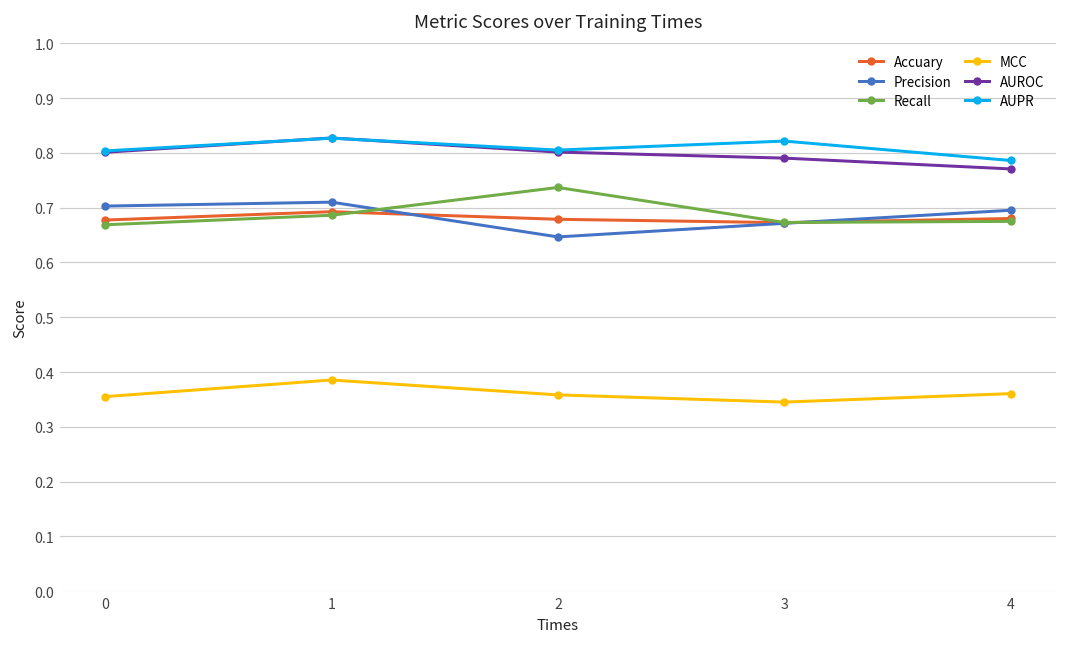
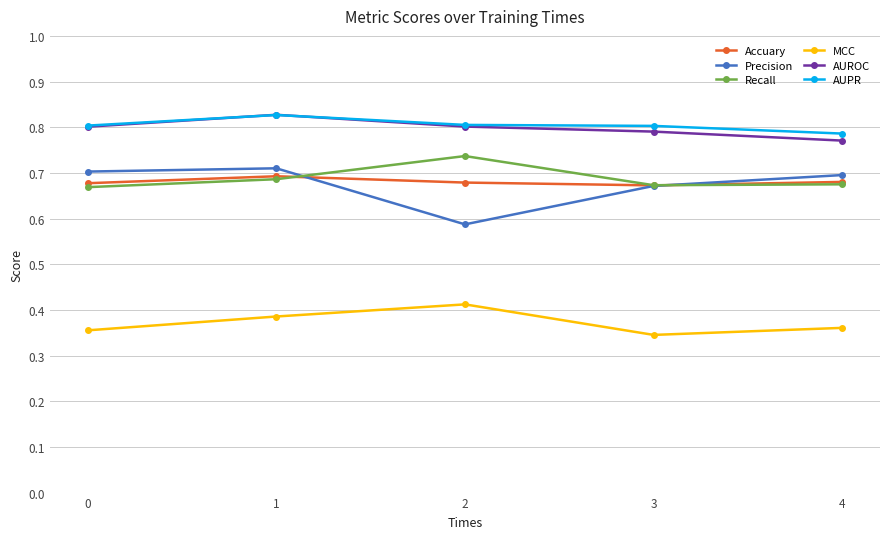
Precision, 2: 0.65 -> 0.59
MCC, 2: 0.36 -> 0.41
AUPR, 3: 0.82 -> 0.80
